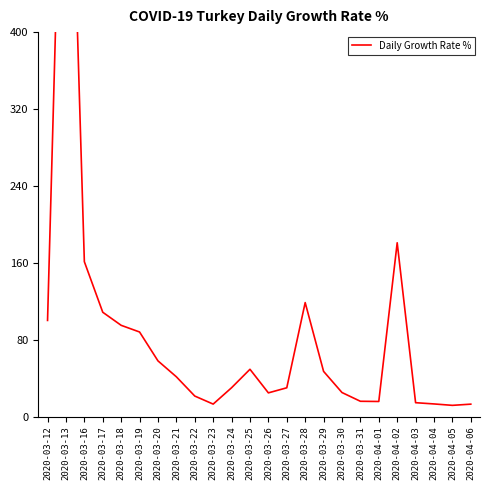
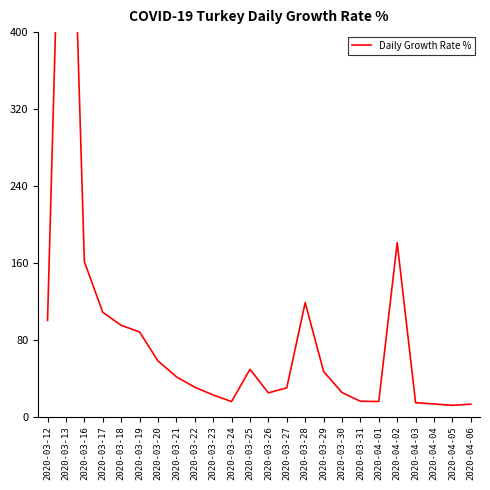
2020-03-22: 20 -> 30
2020-03-23: 10 -> 20
2020-03-24: 30 -> 20
